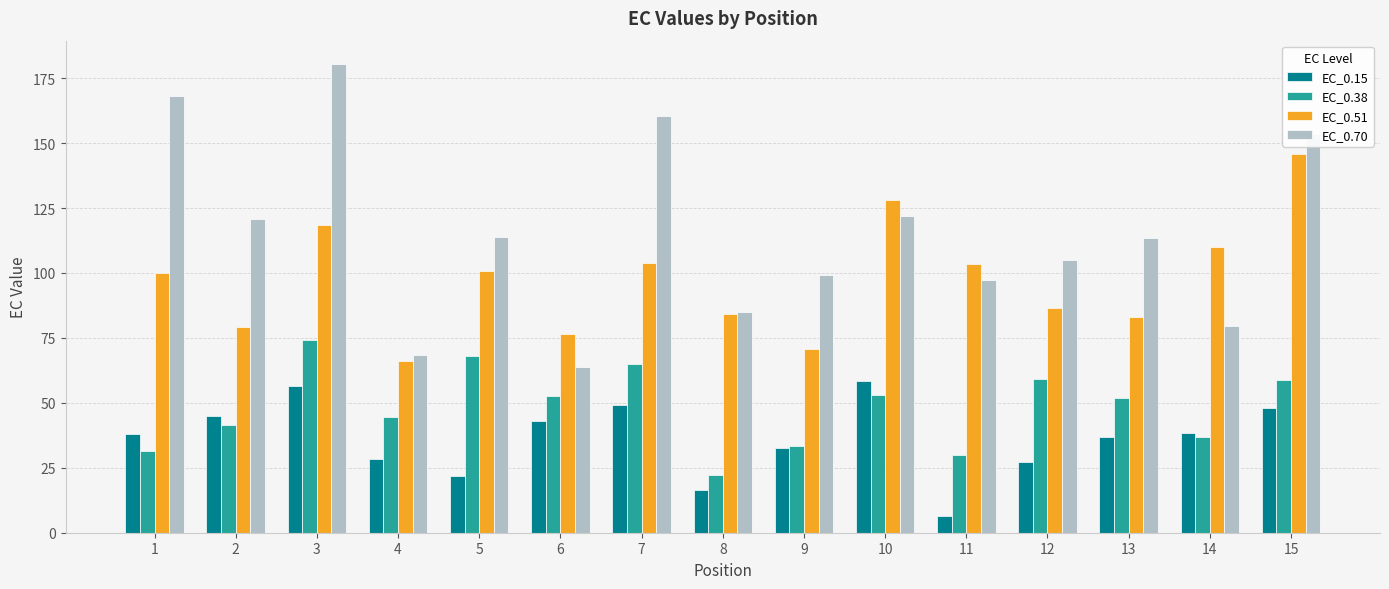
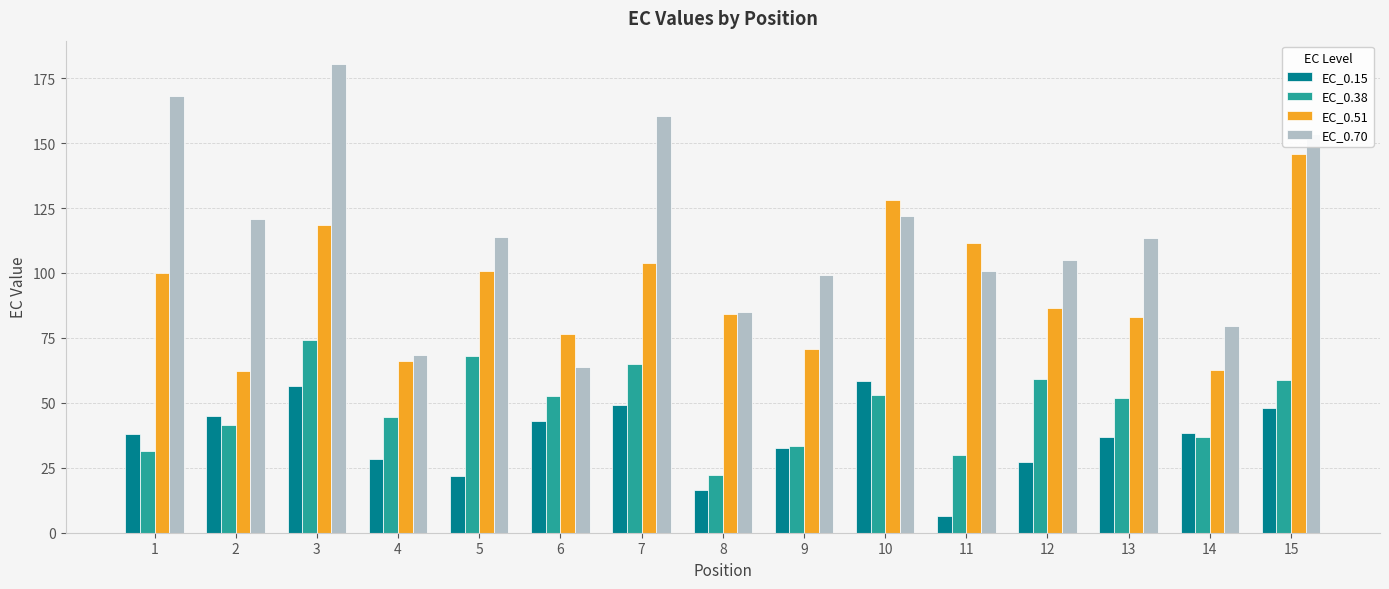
EC_0.51, 2: 79 -> 62
EC_0.51, 11: 103 -> 112
EC_0.70, 11: 97 -> 101
EC_0.51, 14: 110 -> 62
